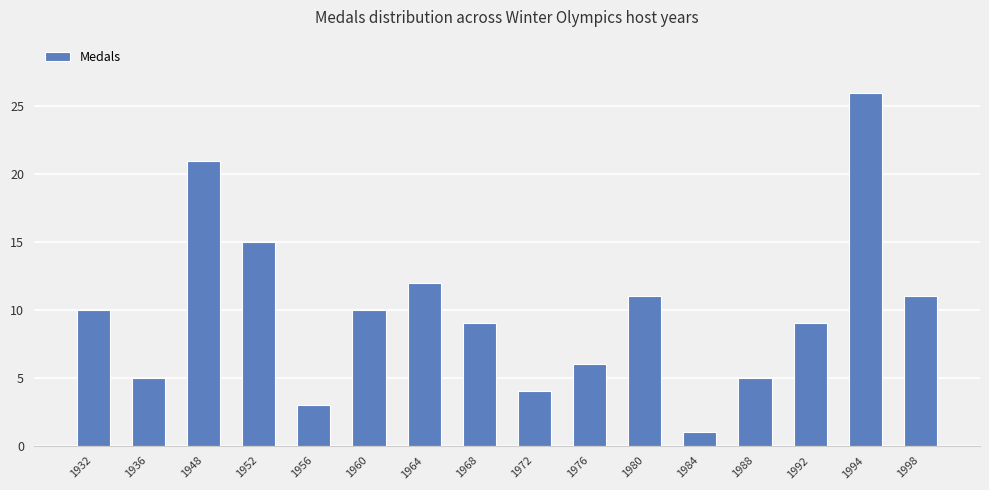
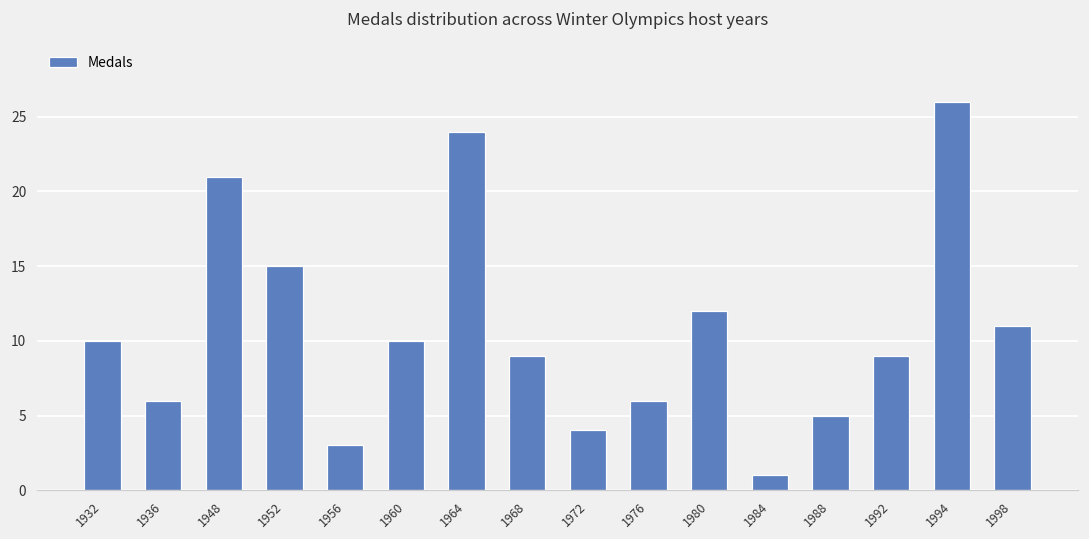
1936: 5 -> 6
1964: 12 -> 24
1980: 11 -> 12
